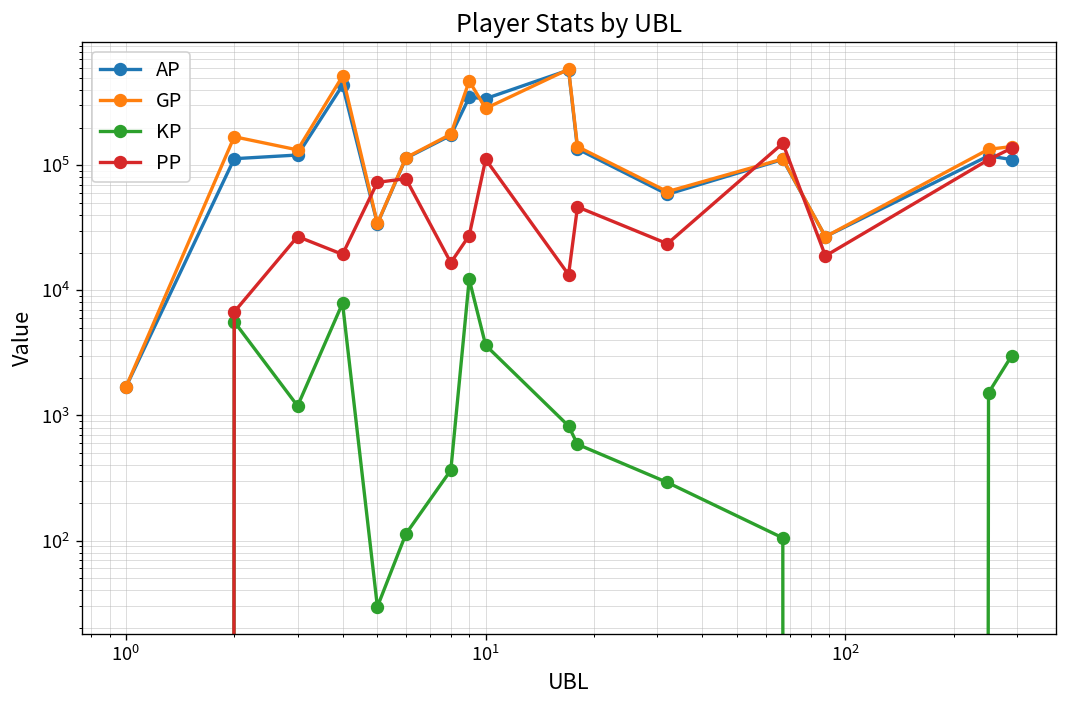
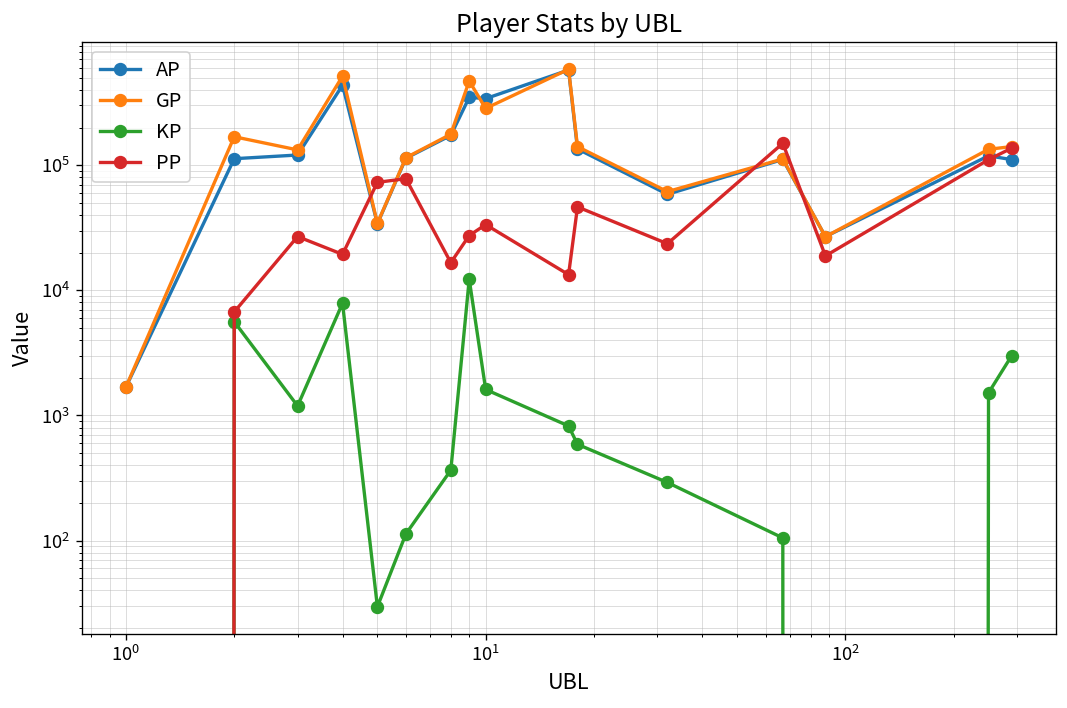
KP, 10^1: 3600 -> 1600
PP, 10^1: 110000 -> 34000
